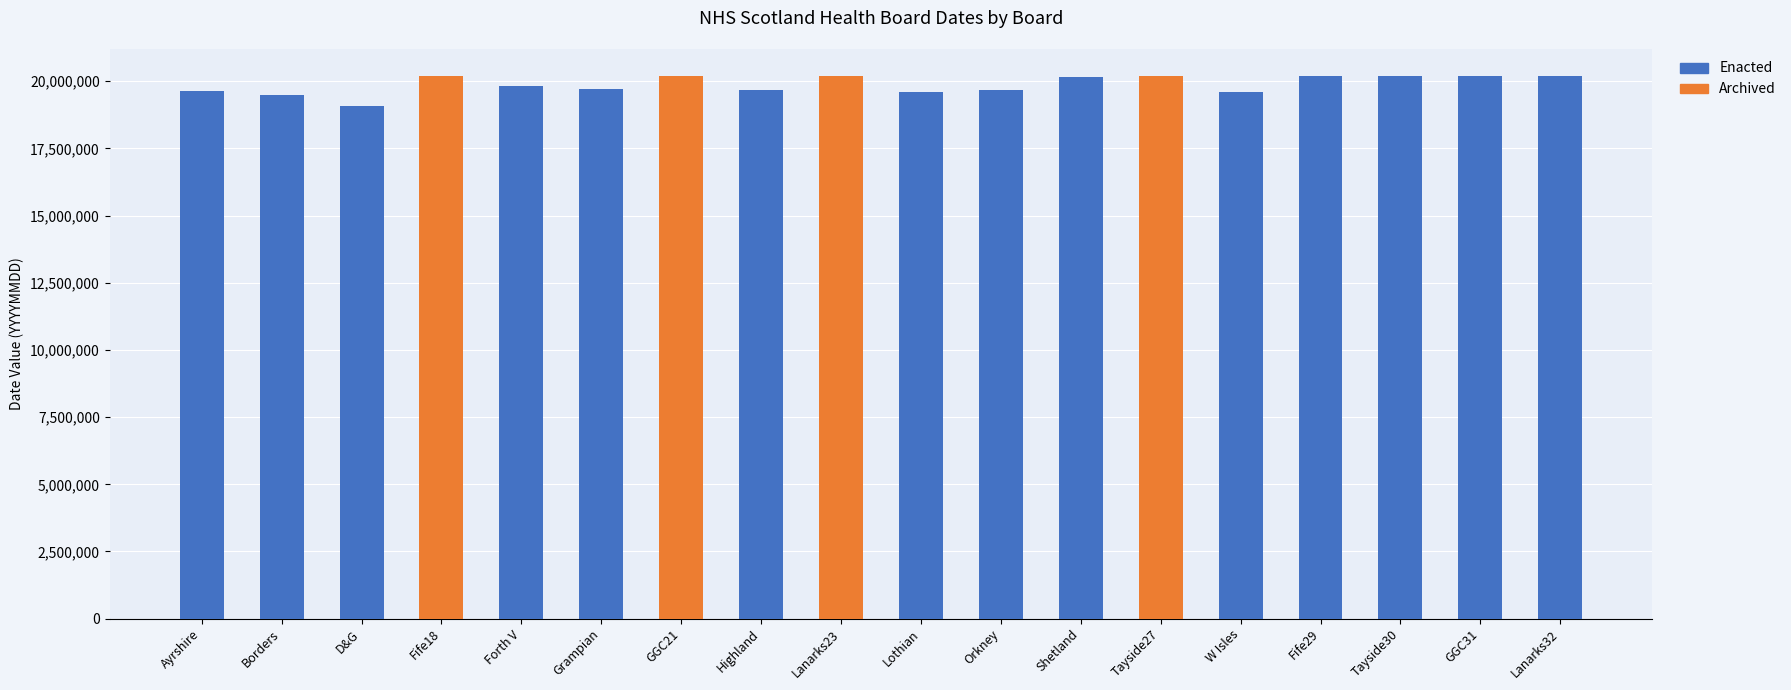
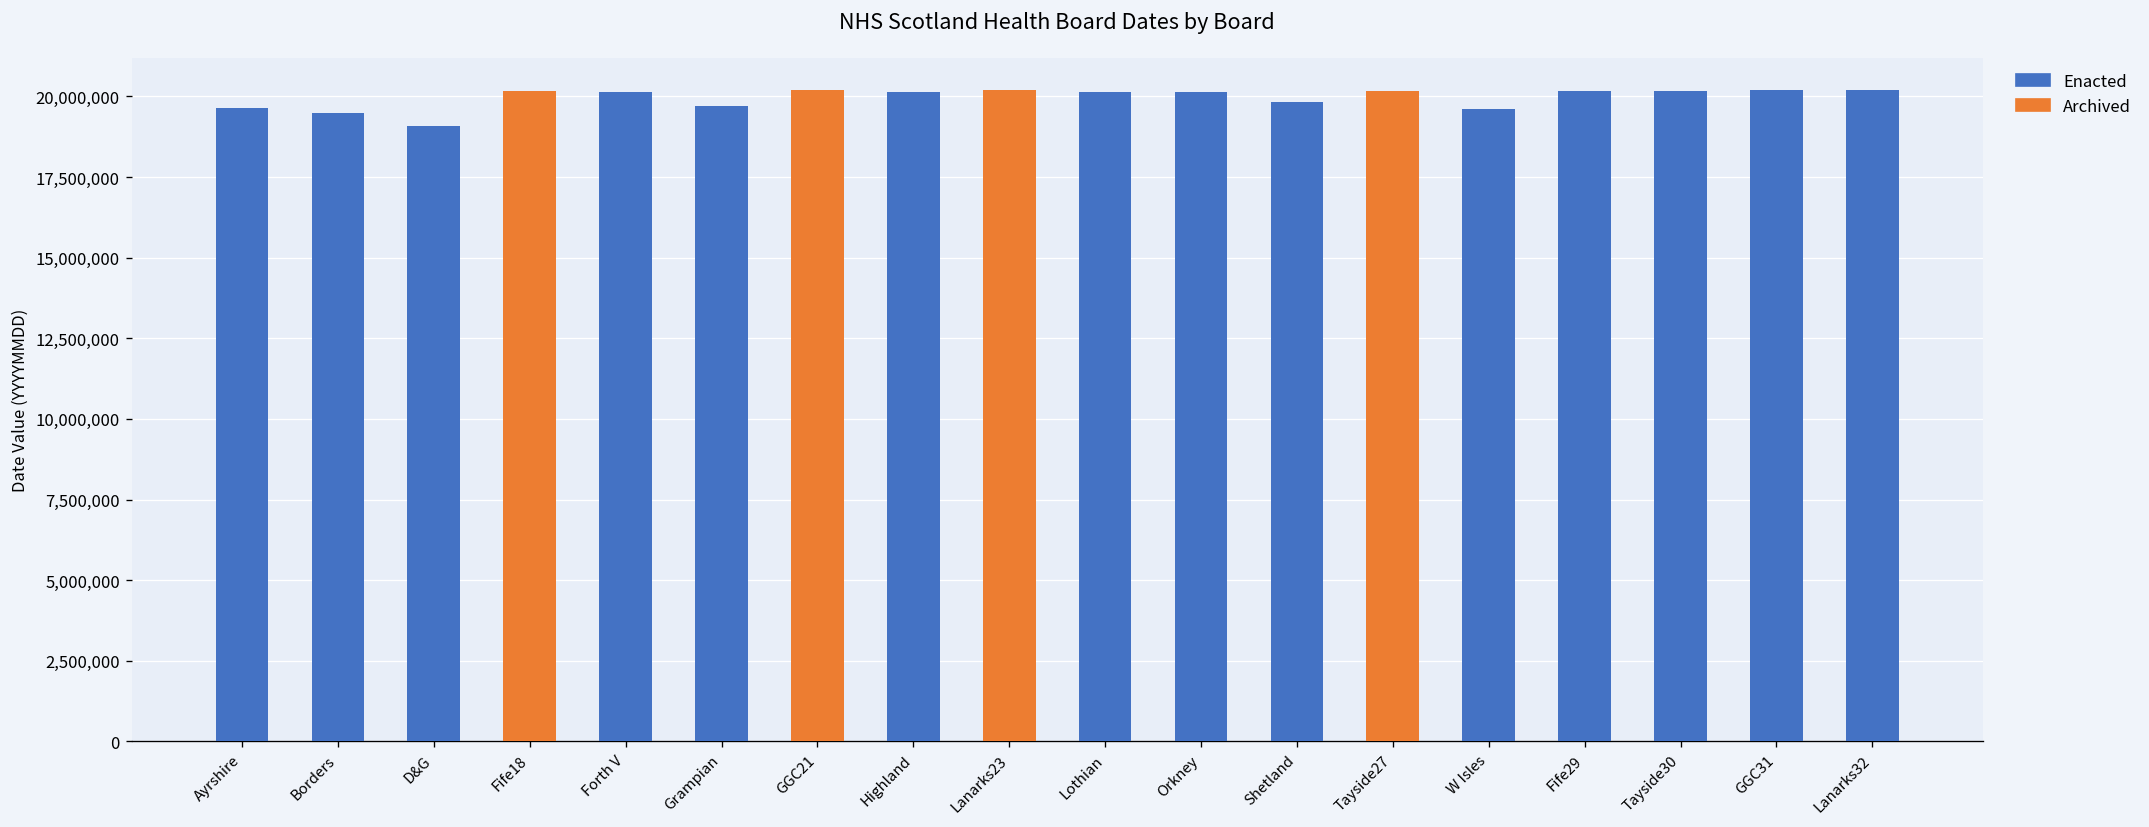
Enacted, Forth V: 19,800,000 -> 20,100,000
Enacted, Highland: 19,700,000 -> 20,100,000
Enacted, Lothian: 19,600,000 -> 20,100,000
Enacted, Orkney: 19,700,000 -> 20,100,000
Enacted, Shetland: 20,100,000 -> 19,800,000
